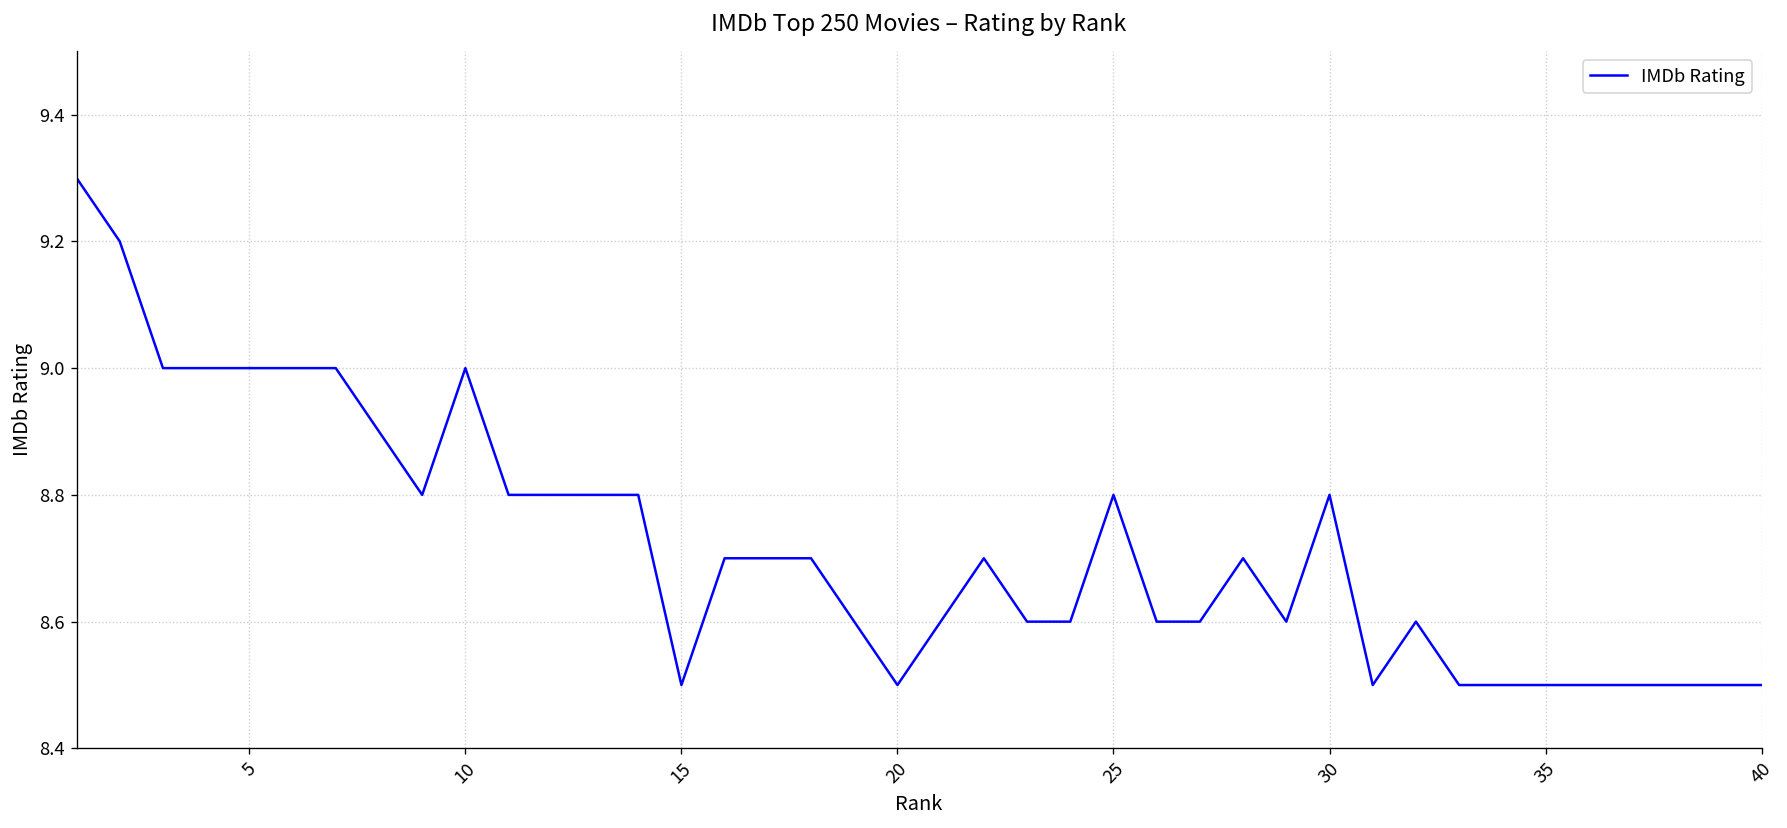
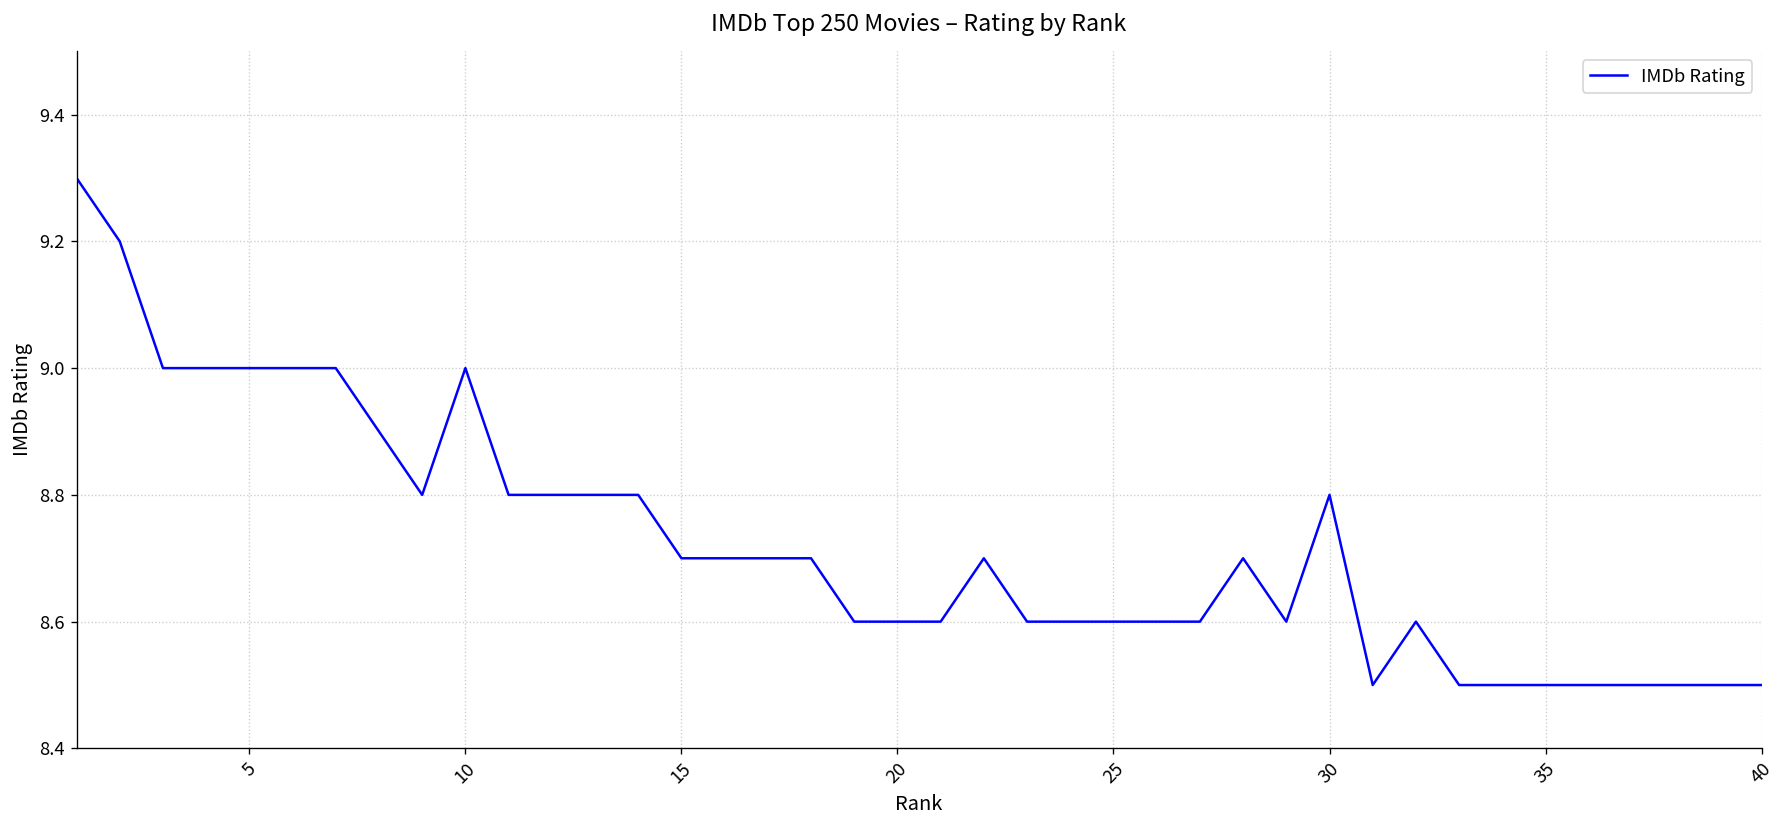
15: 8.5 -> 8.7
20: 8.5 -> 8.6
25: 8.8 -> 8.6
